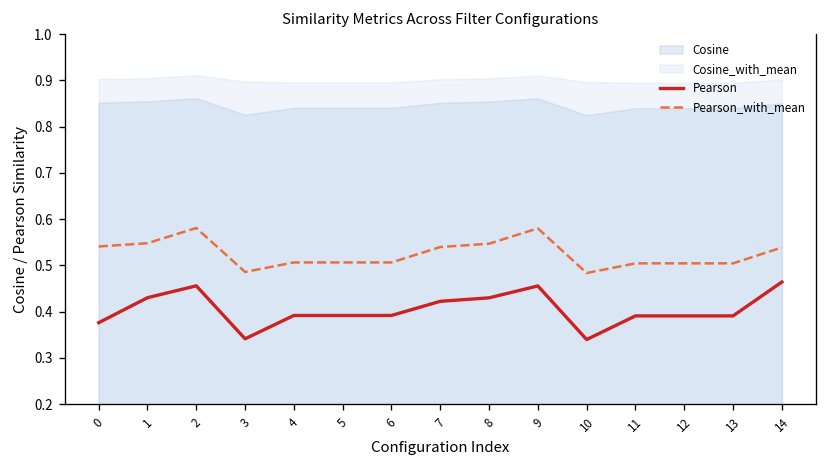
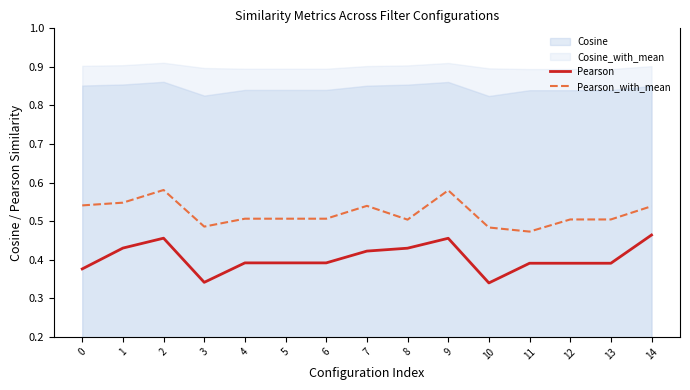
Pearson_with_mean, 8: 0.55 -> 0.50
Pearson_with_mean, 11: 0.50 -> 0.47
